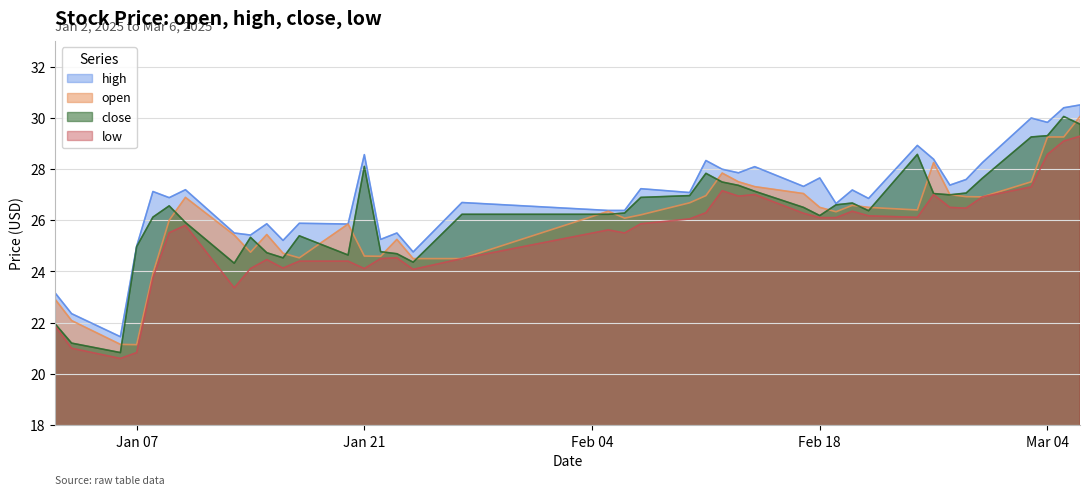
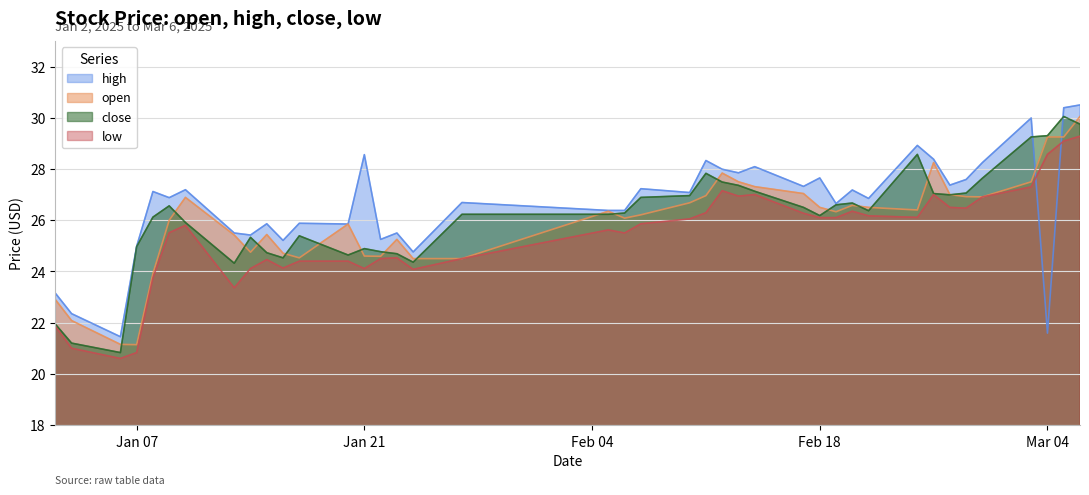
close, Jan 21: 28.1 -> 24.9
high, Mar 04: 29.8 -> 21.6
